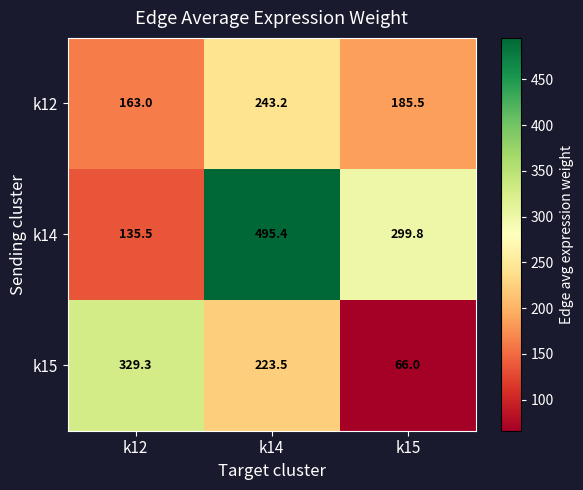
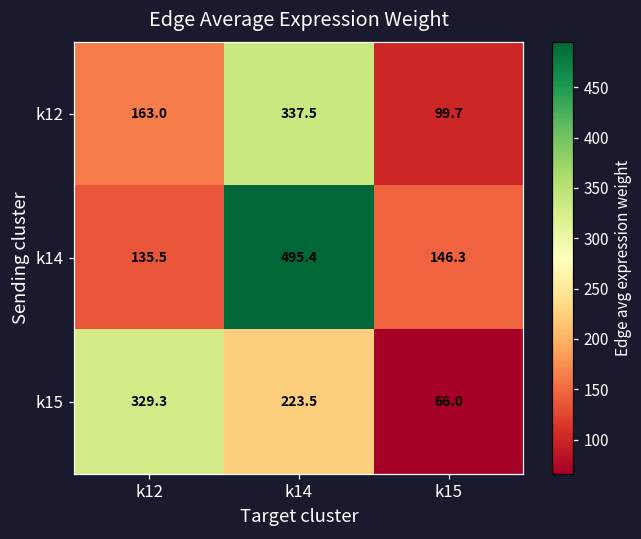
k12, k14: 243.2 -> 337.5
k12, k15: 185.5 -> 99.7
k14, k15: 299.8 -> 146.3
